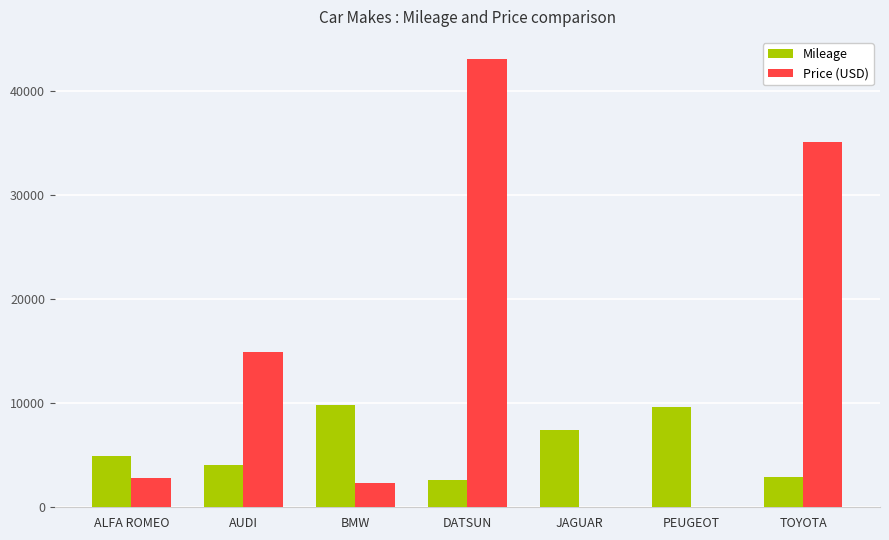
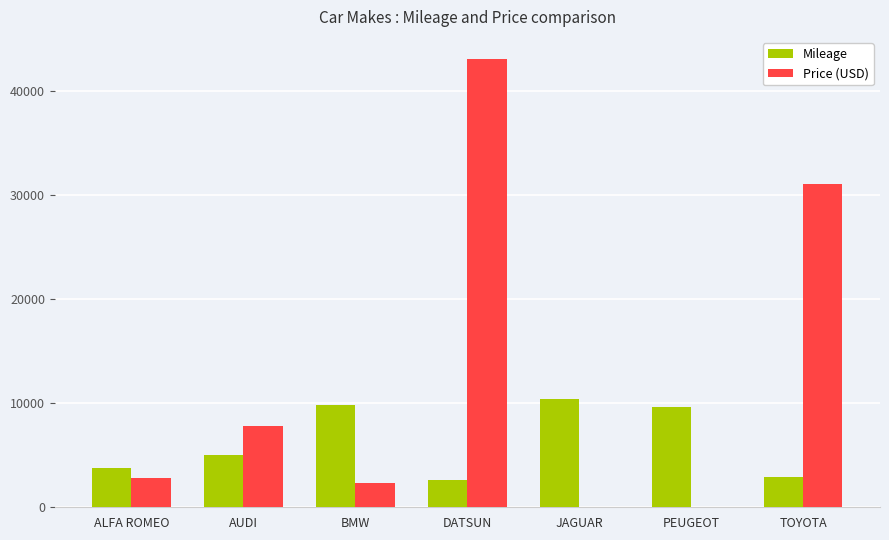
Mileage, ALFA ROMEO: 4900 -> 3800
Mileage, AUDI: 4100 -> 5100
Price (USD), AUDI: 14900 -> 7800
Mileage, JAGUAR: 7400 -> 10400
Price (USD), TOYOTA: 35000 -> 31100
